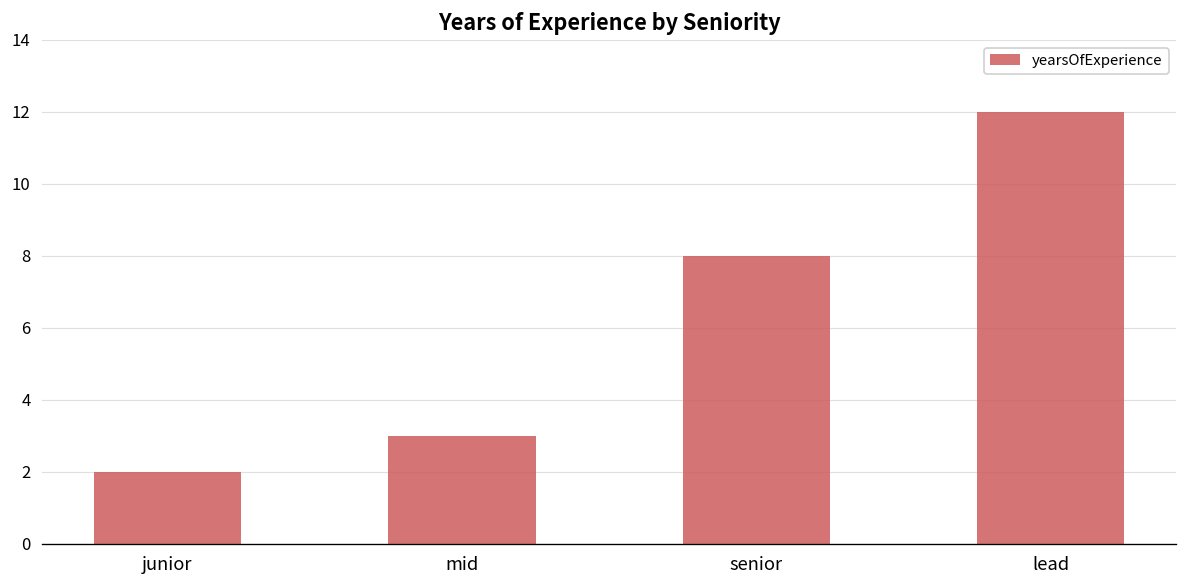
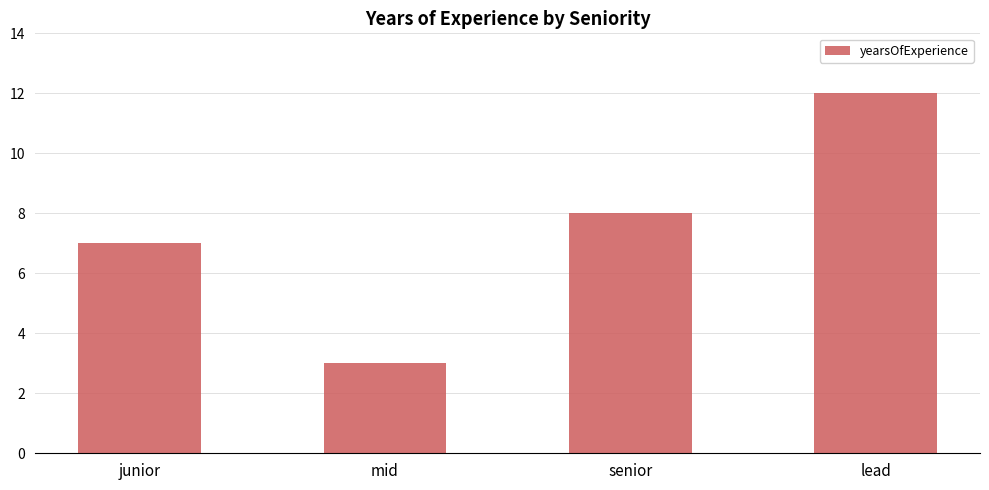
junior: 2 -> 7
